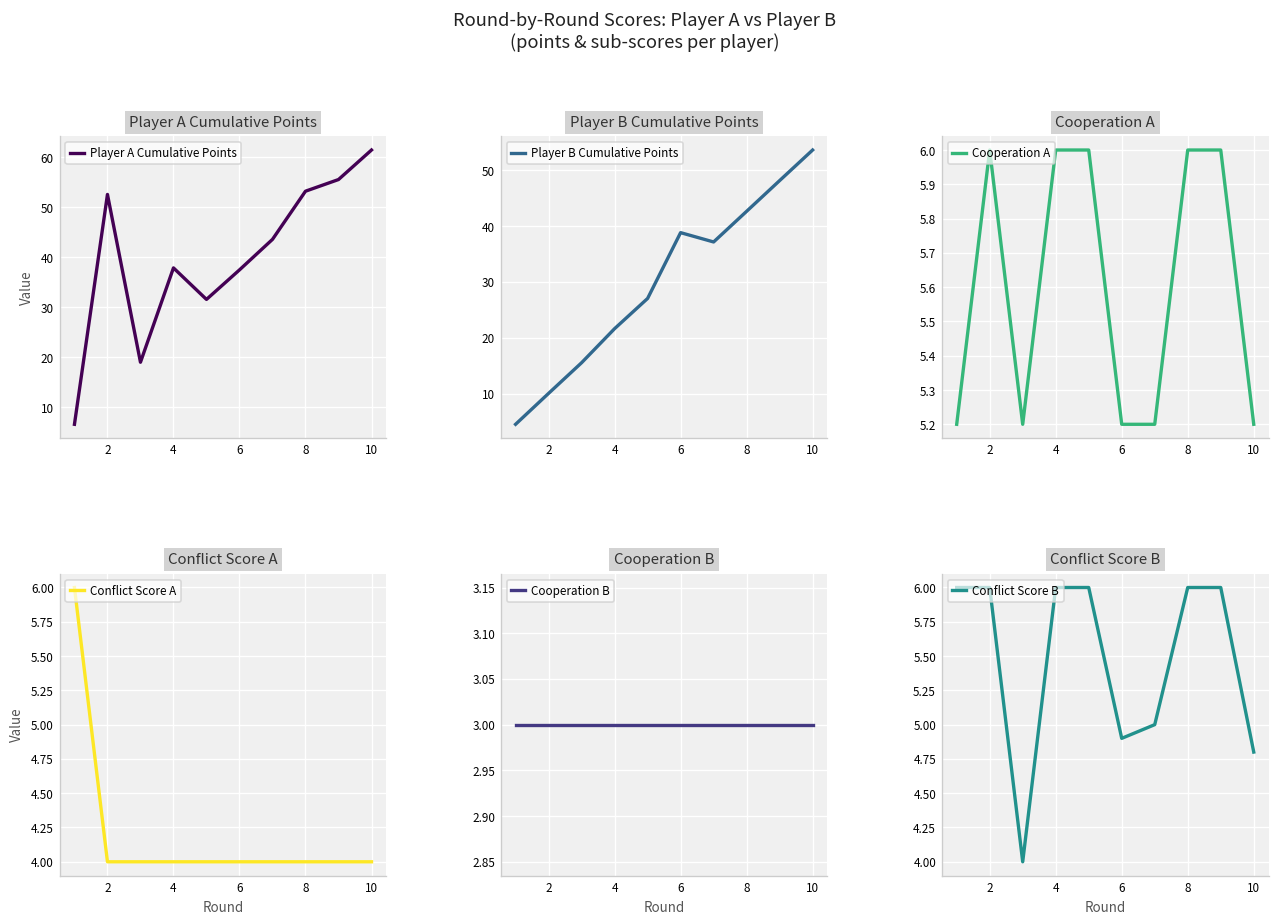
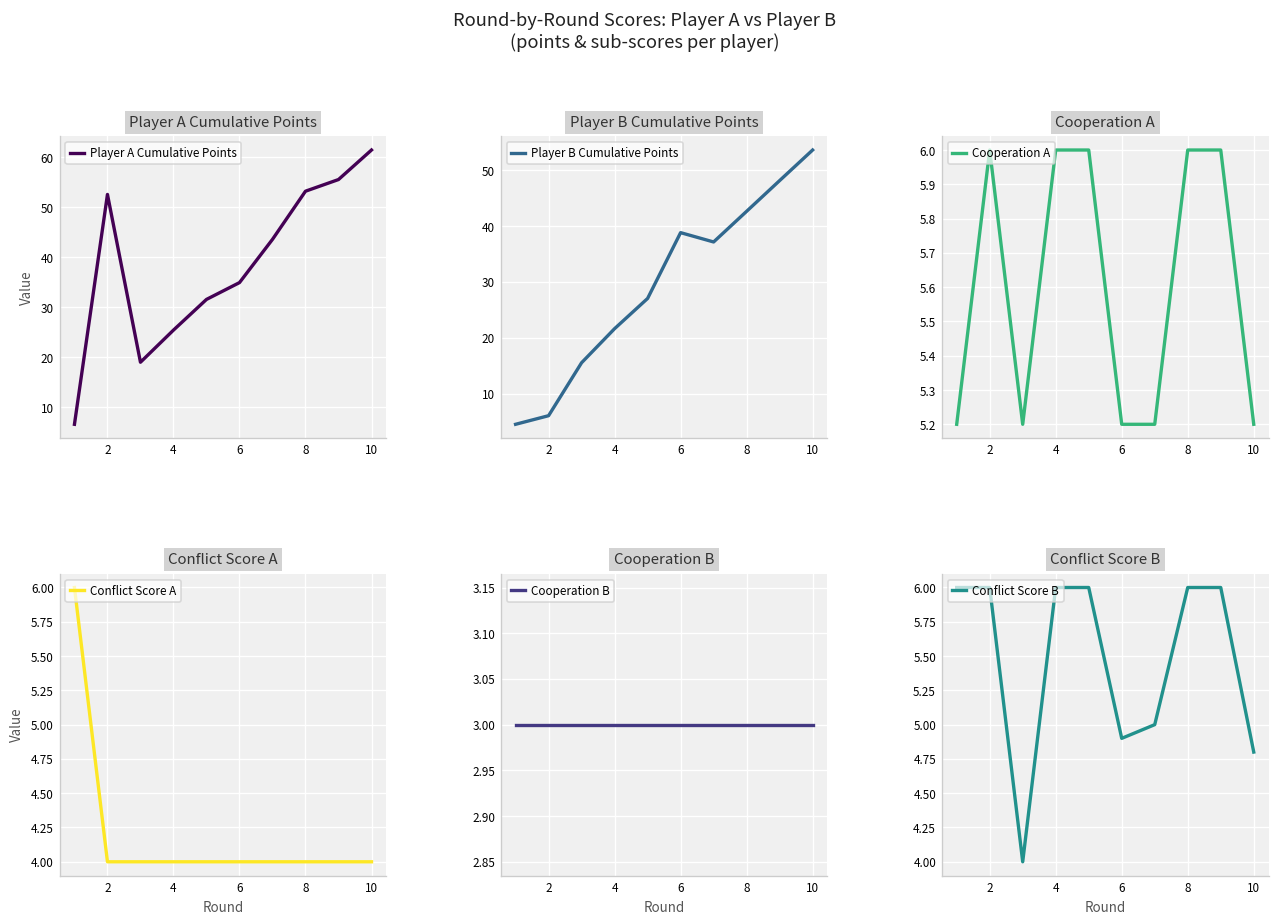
Player A Cumulative Points, 4: 38 -> 25
Player A Cumulative Points, 6: 37 -> 35
Player B Cumulative Points, 2: 10 -> 6
